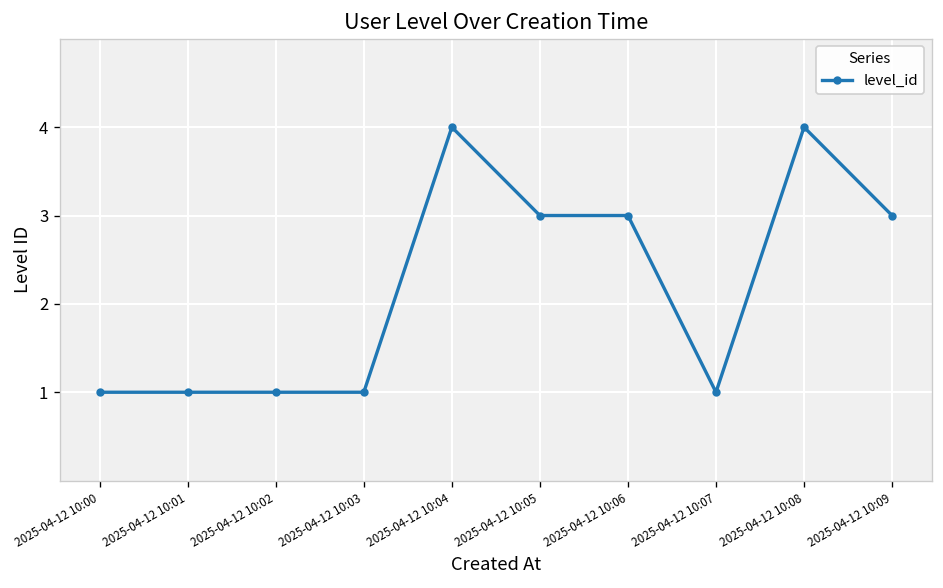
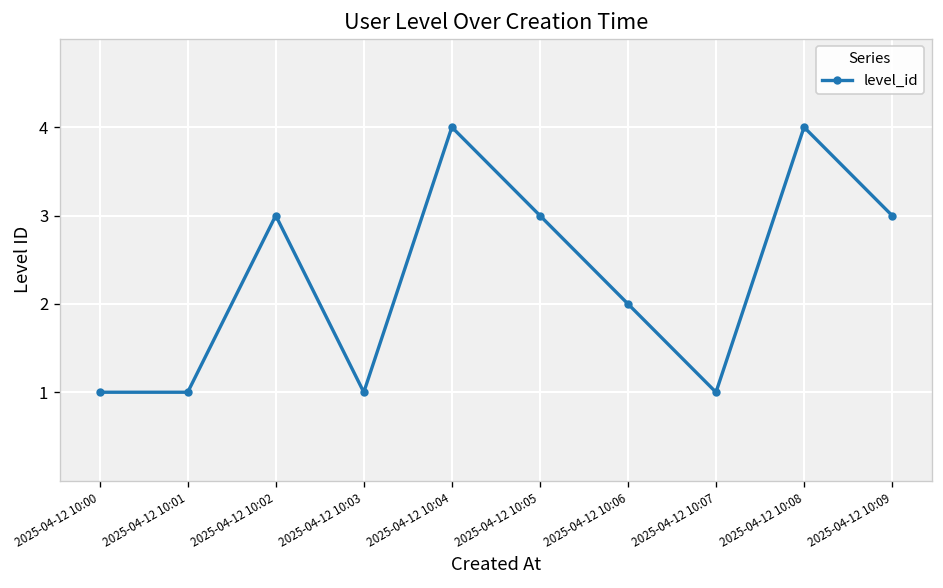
2025-04-12 10:02: 1 -> 3
2025-04-12 10:06: 3 -> 2
